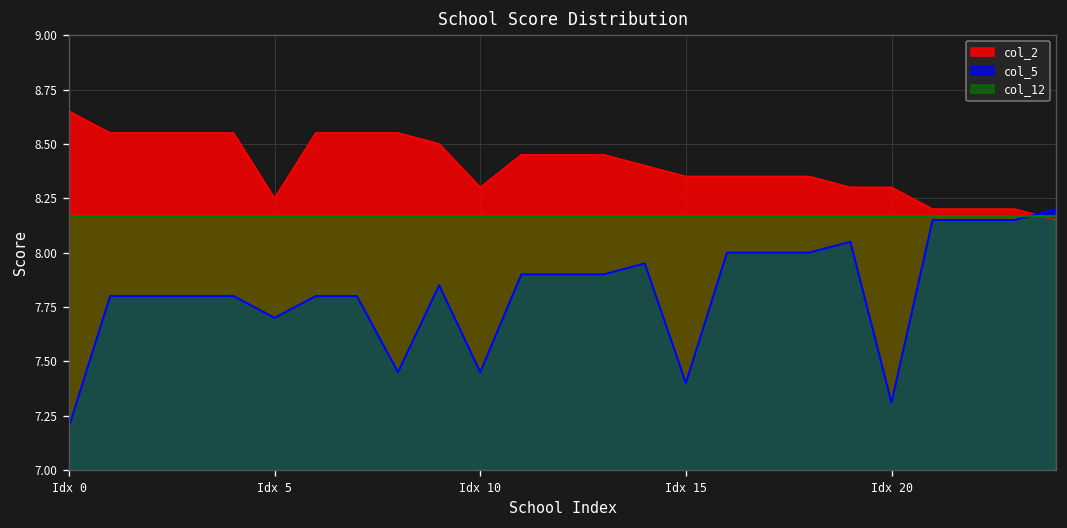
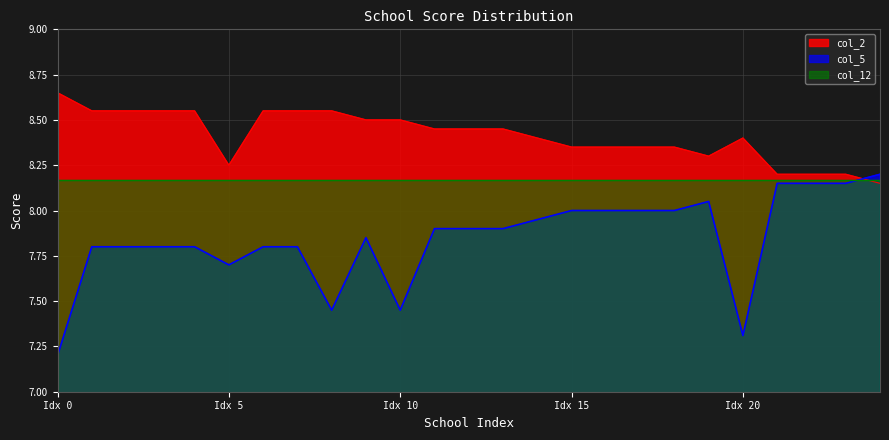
col_2, Idx 10: 8.3 -> 8.5
col_5, Idx 15: 7.4 -> 8.0
col_2, Idx 20: 8.3 -> 8.4
